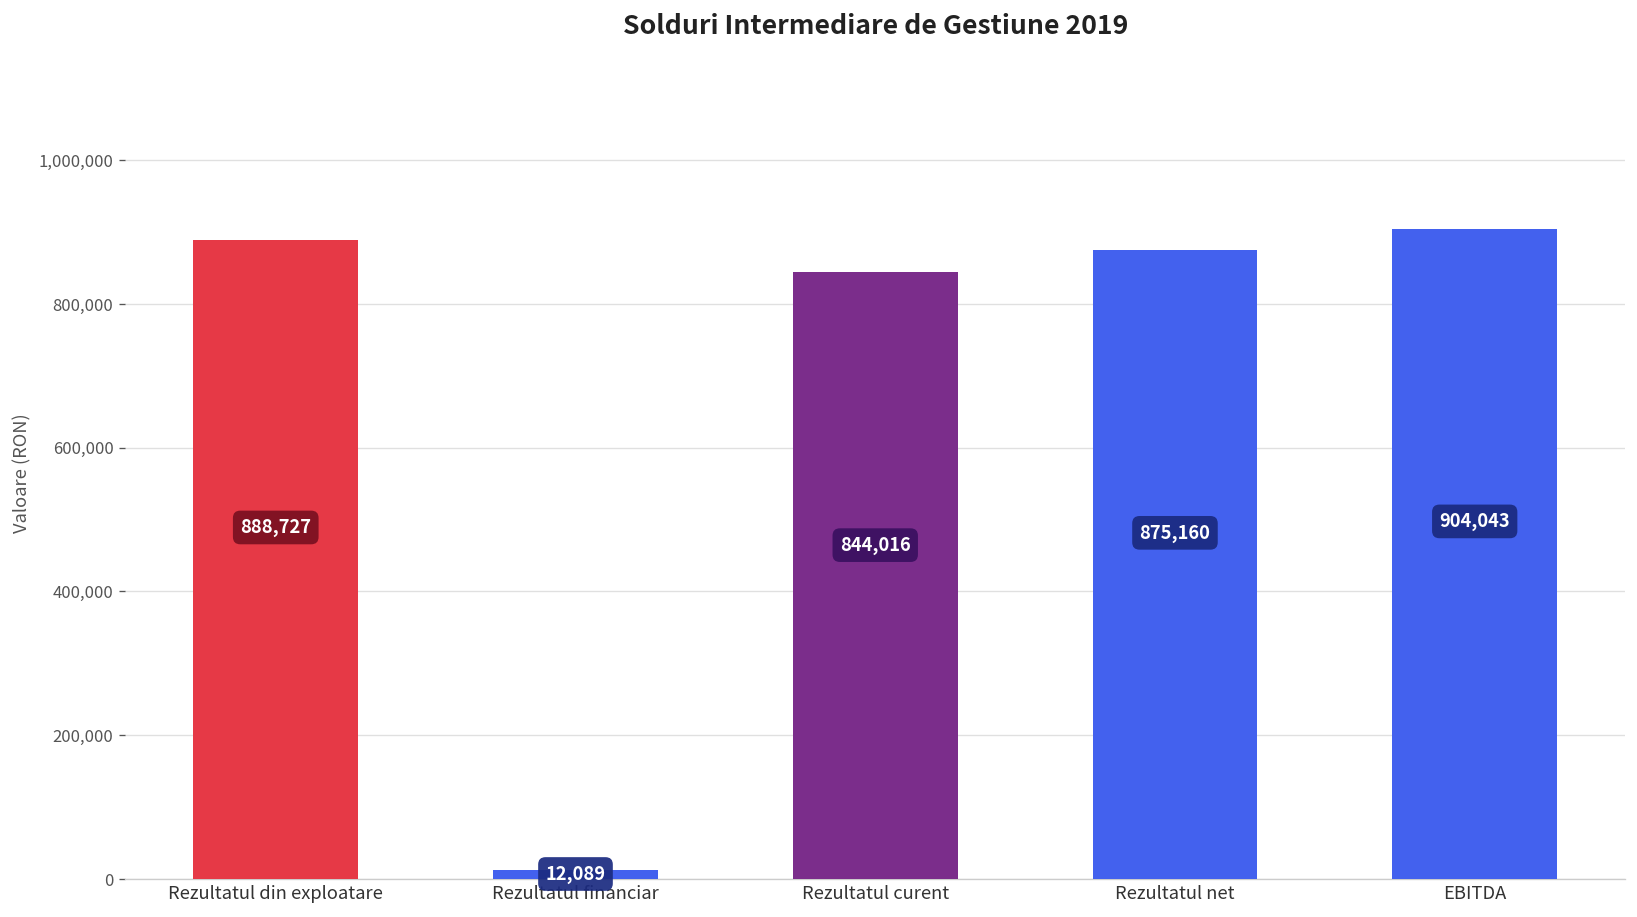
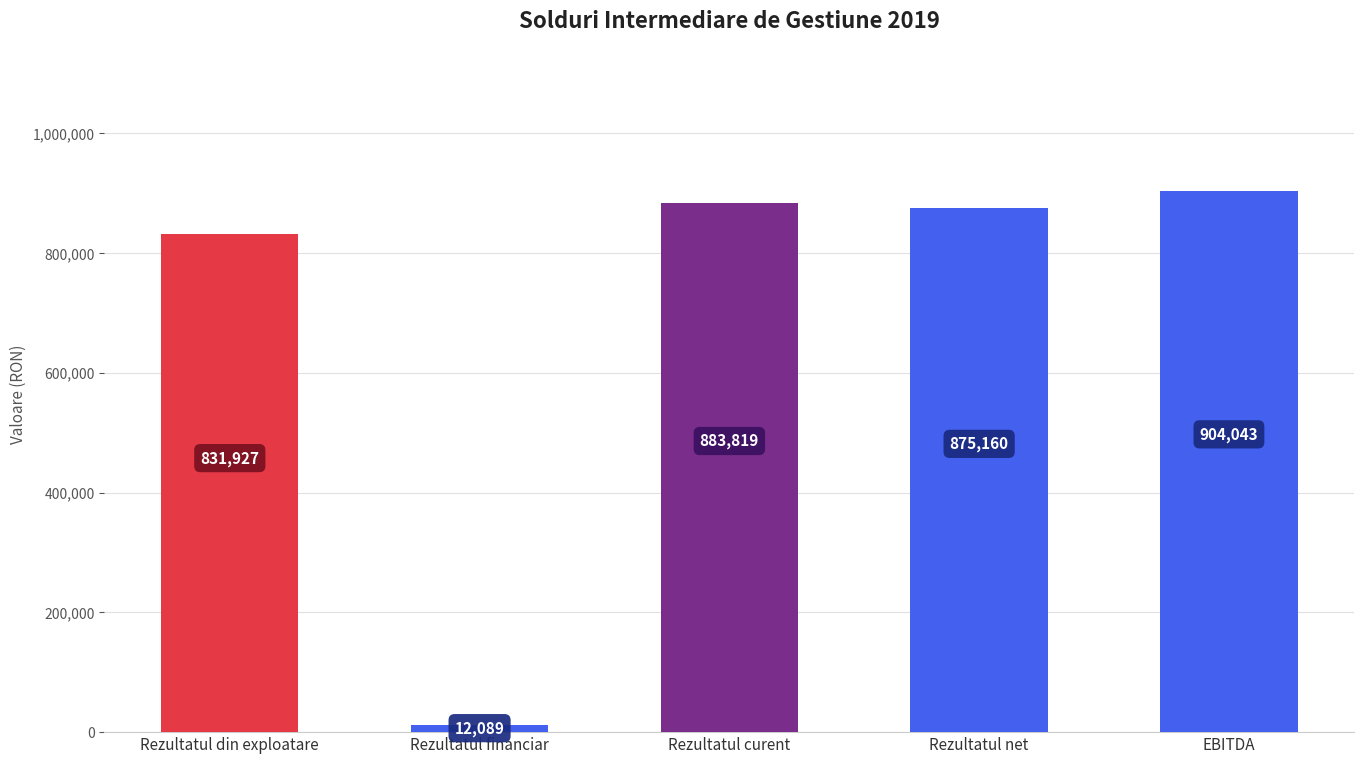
Rezultatul din exploatare: 888,727 -> 831,927
Rezultatul curent: 844,016 -> 883,819
